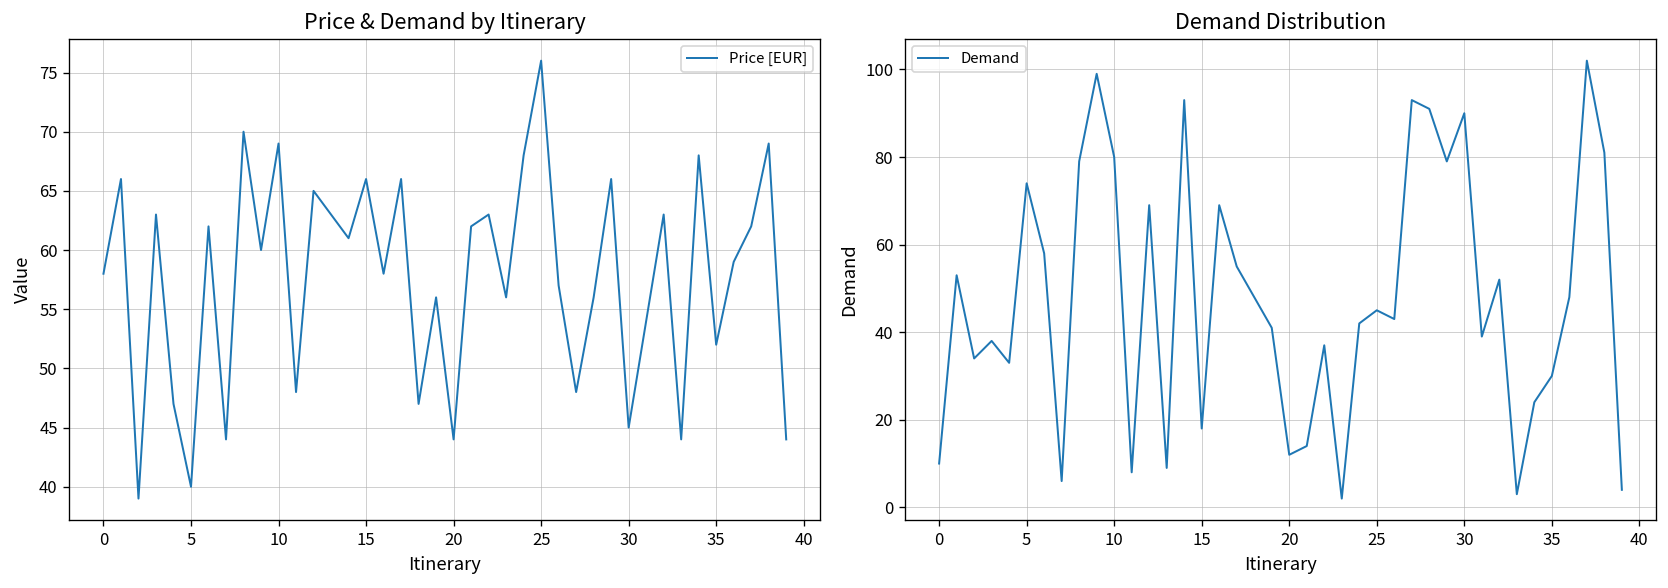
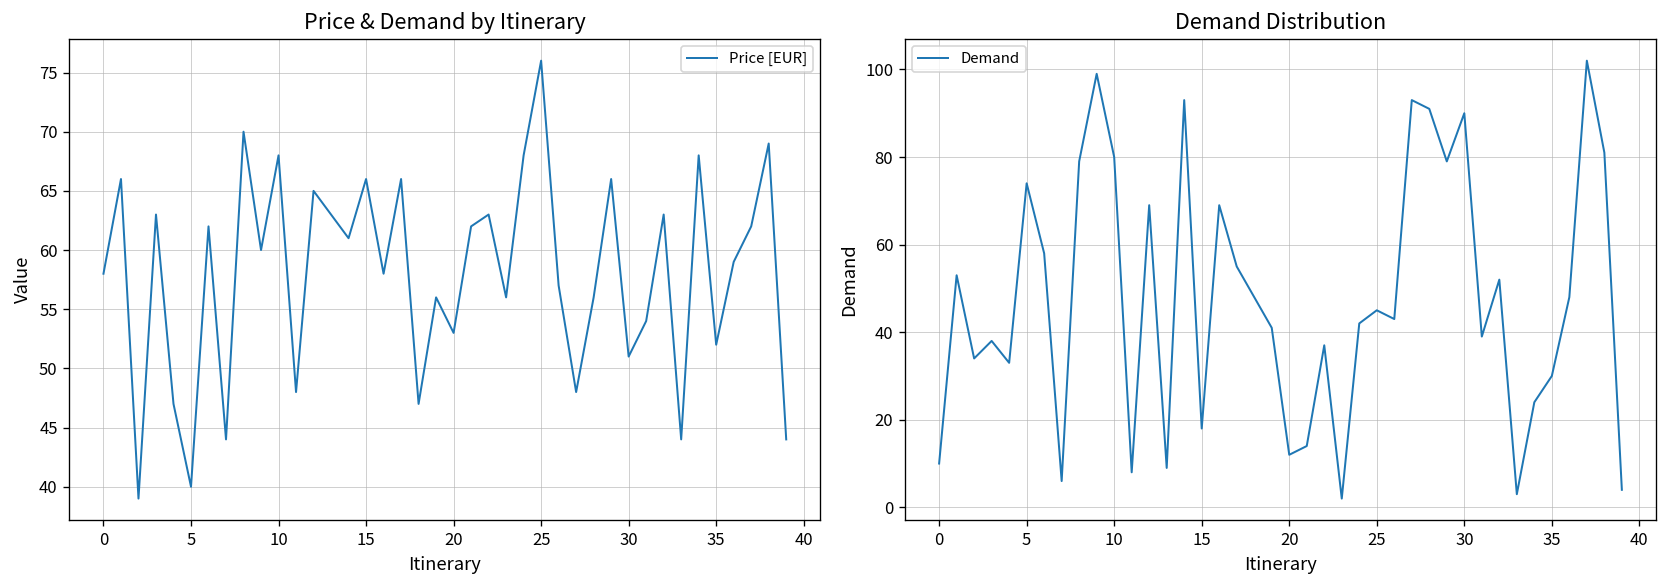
Price & Demand by Itinerary, 10: 69 -> 68
Price & Demand by Itinerary, 20: 44 -> 53
Price & Demand by Itinerary, 30: 45 -> 51
